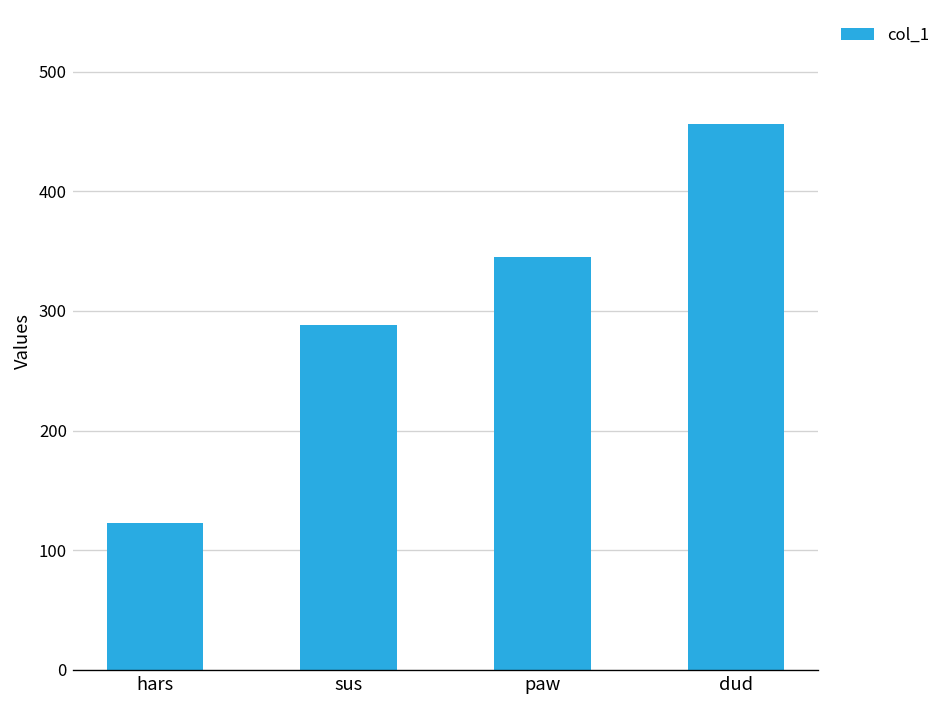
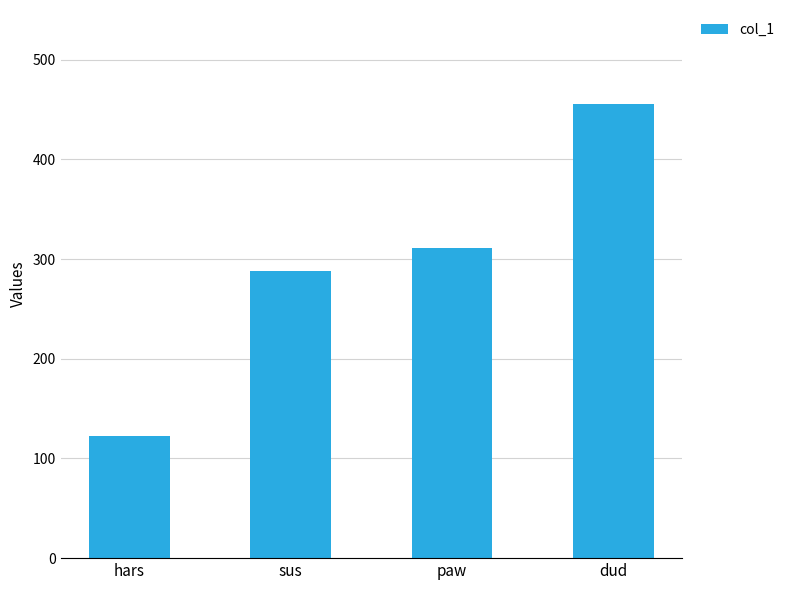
paw: 350 -> 310
